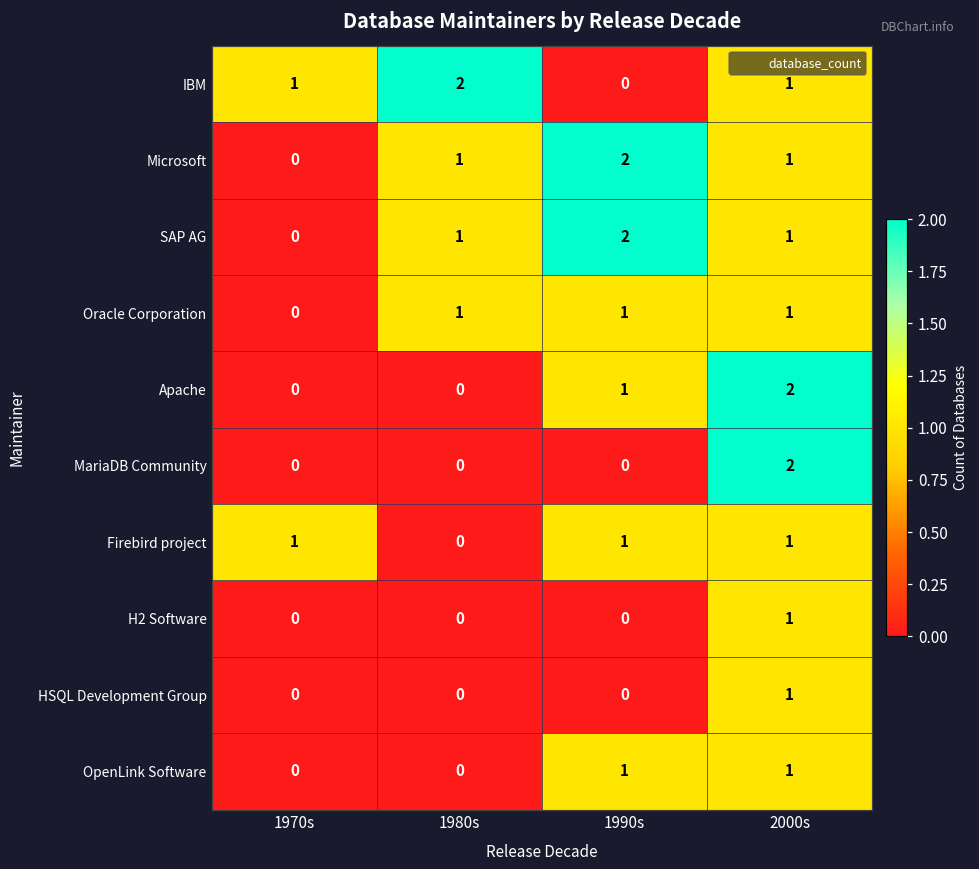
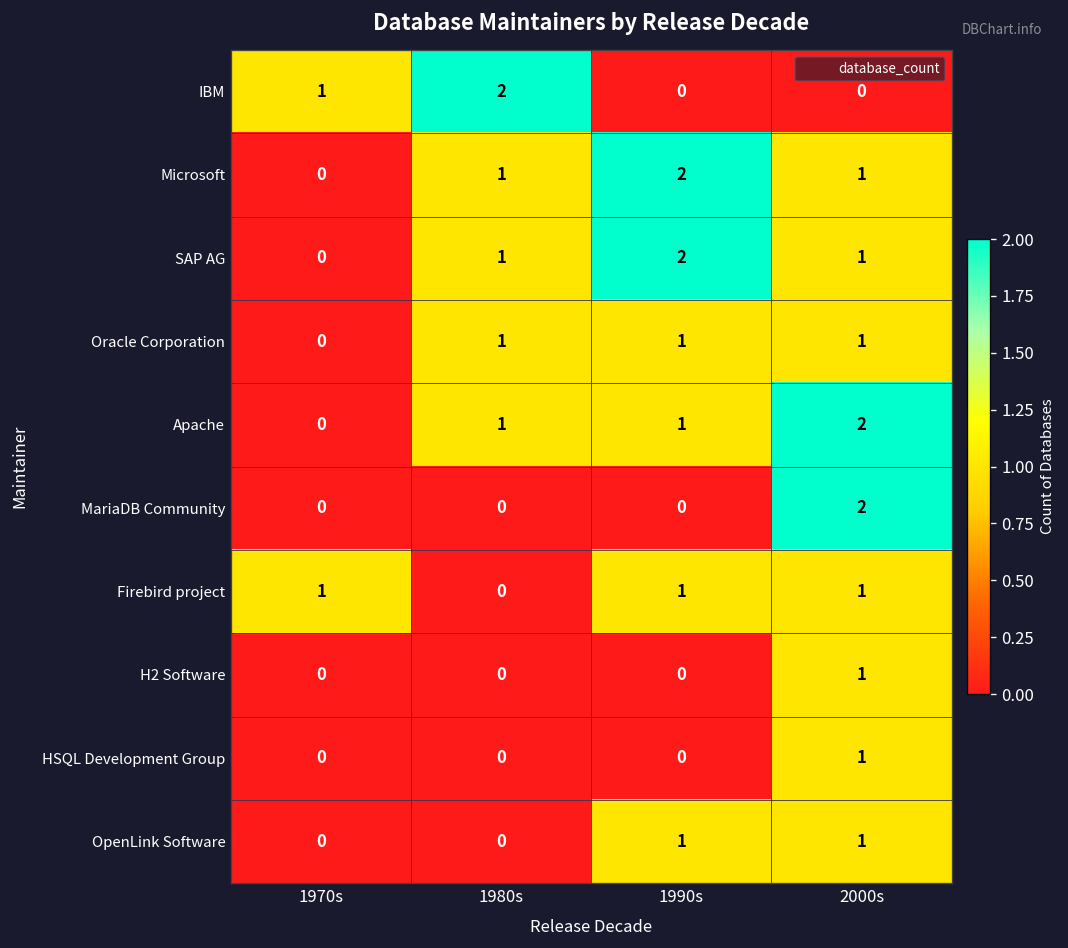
IBM, 2000s: 1 -> 0
Apache, 1980s: 0 -> 1
